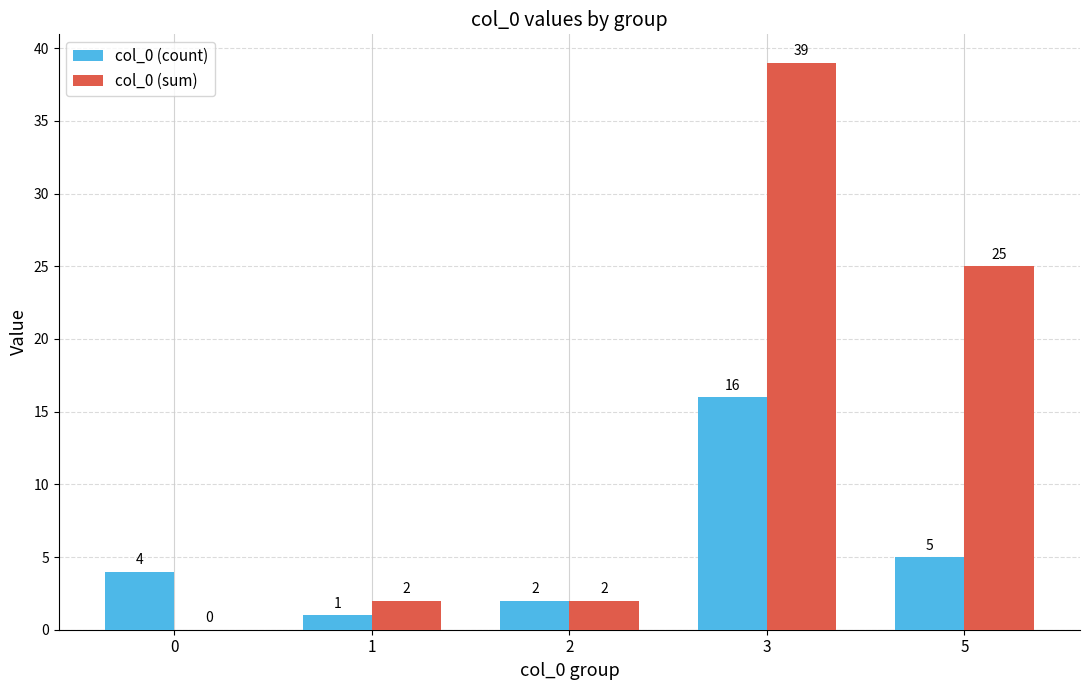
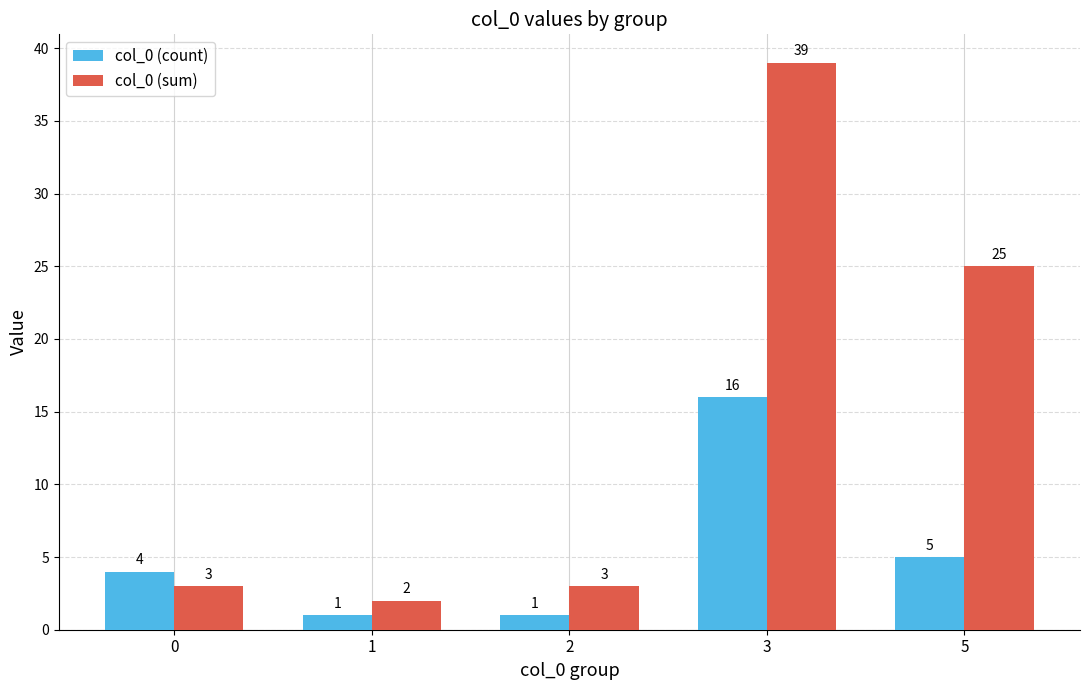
col_0 (sum), 0: 0 -> 3
col_0 (count), 2: 2 -> 1
col_0 (sum), 2: 2 -> 3
